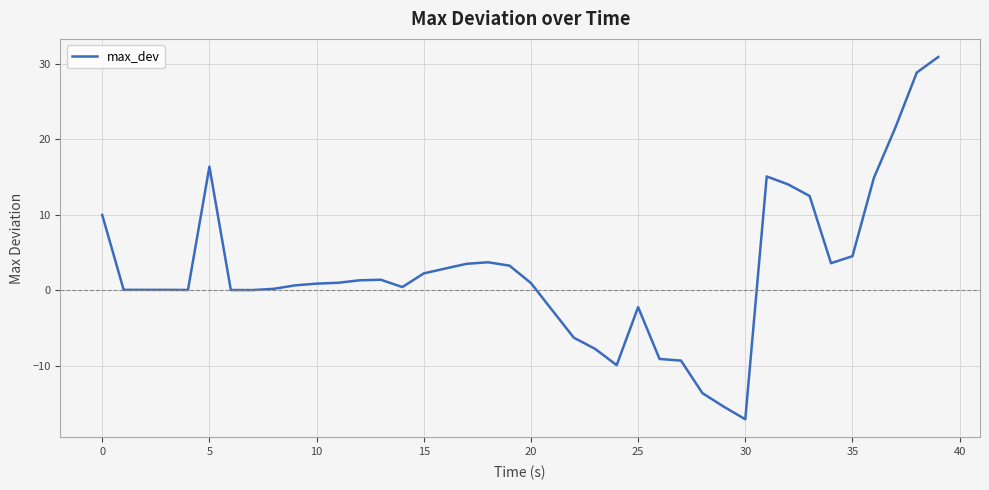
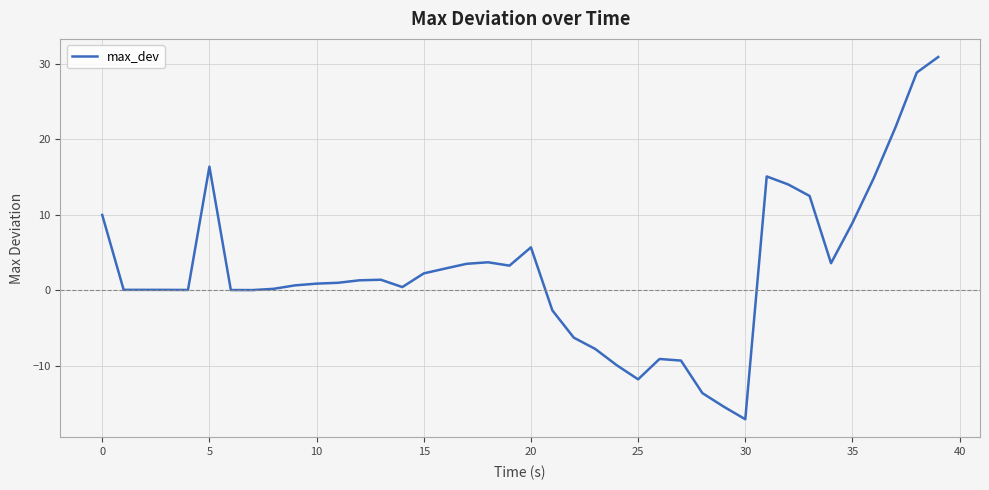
20: 1 -> 6
25: -2 -> -12
35: 5 -> 9
